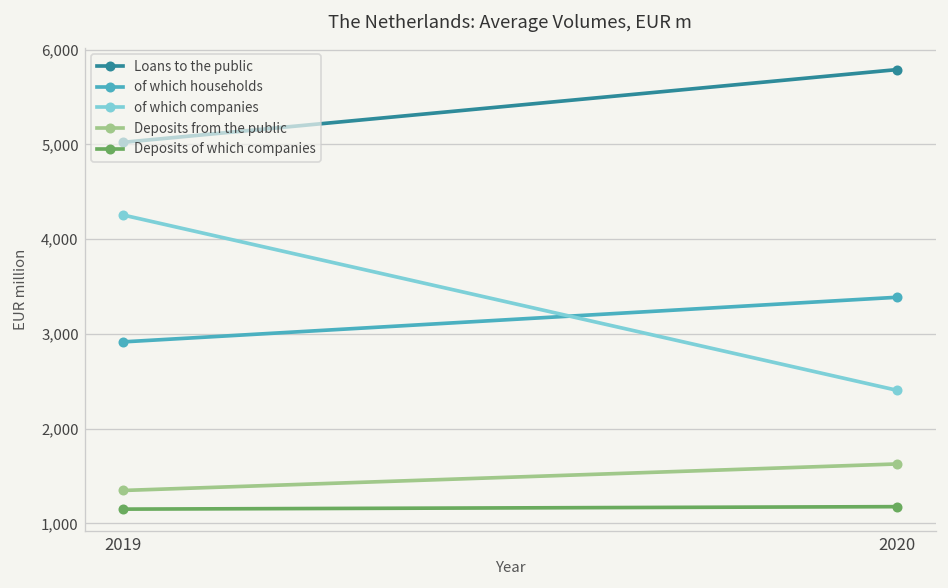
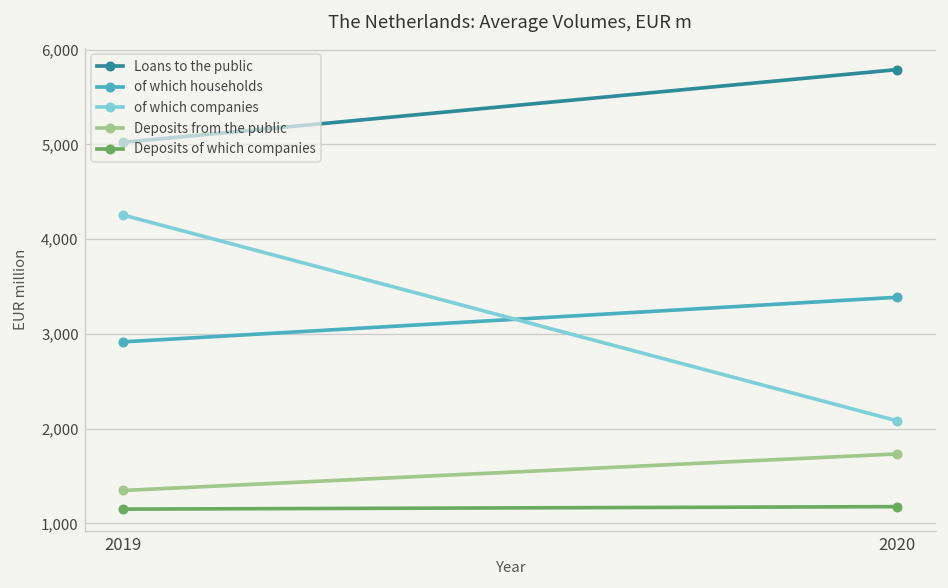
of which companies, 2020: 2,400 -> 2,100
Deposits from the public, 2020: 1,600 -> 1,700
